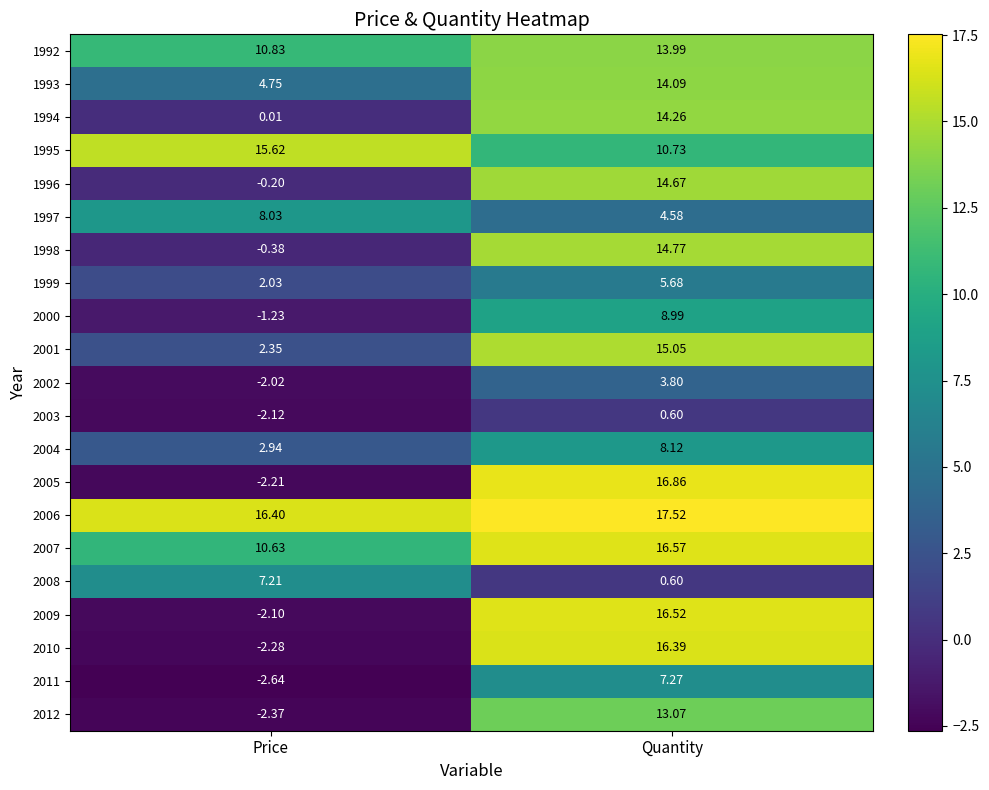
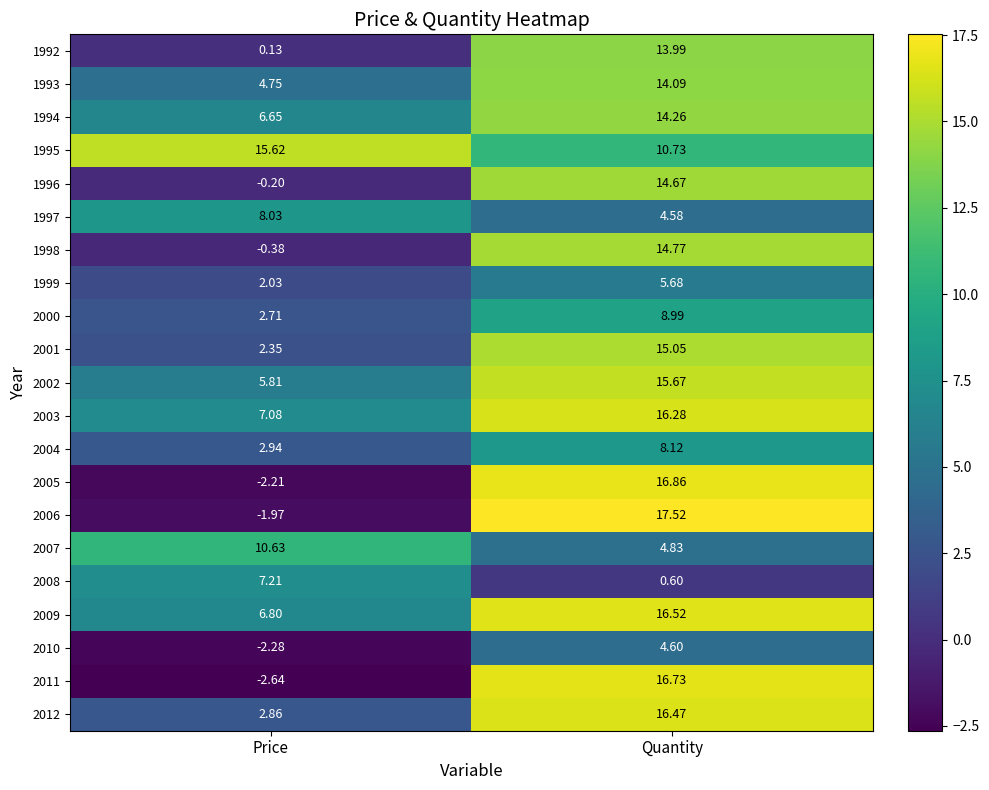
1992, Price: 10.83 -> 0.13
1994, Price: 0.01 -> 6.65
2000, Price: -1.23 -> 2.71
2002, Price: -2.02 -> 5.81
2002, Quantity: 3.80 -> 15.67
2003, Price: -2.12 -> 7.08
2003, Quantity: 0.60 -> 16.28
2006, Price: 16.40 -> -1.97
2007, Quantity: 16.57 -> 4.83
2009, Price: -2.10 -> 6.80
2010, Quantity: 16.39 -> 4.60
2011, Quantity: 7.27 -> 16.73
2012, Price: -2.37 -> 2.86
2012, Quantity: 13.07 -> 16.47
